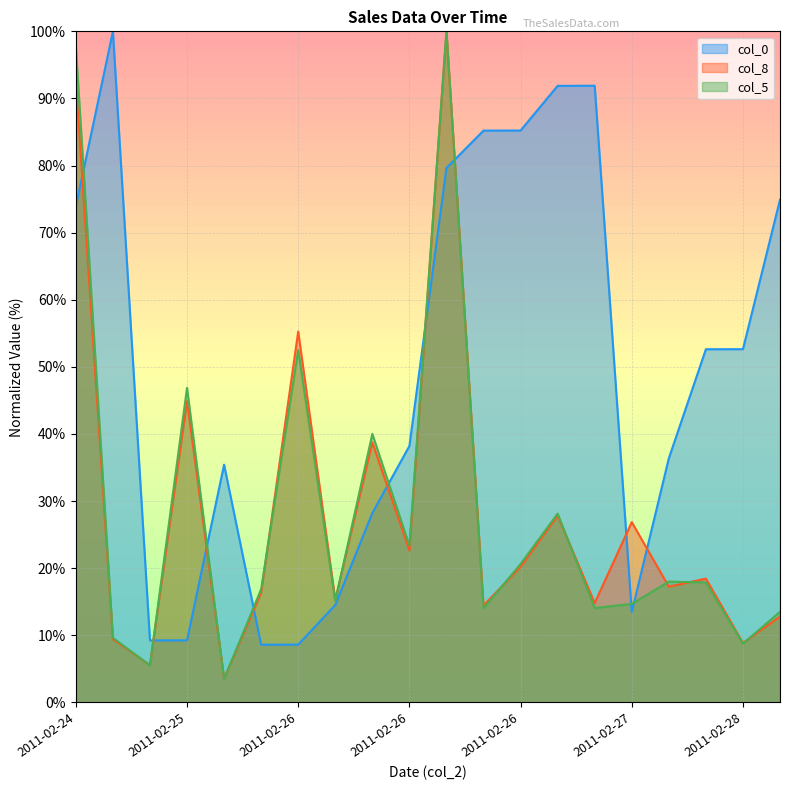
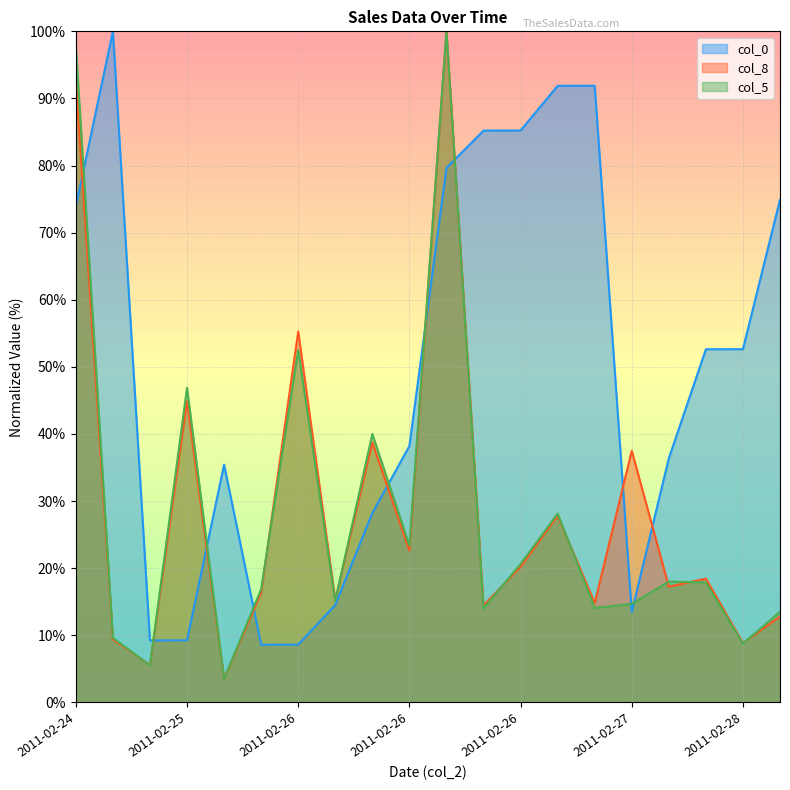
col_8, 2011-02-27: 27% -> 38%
